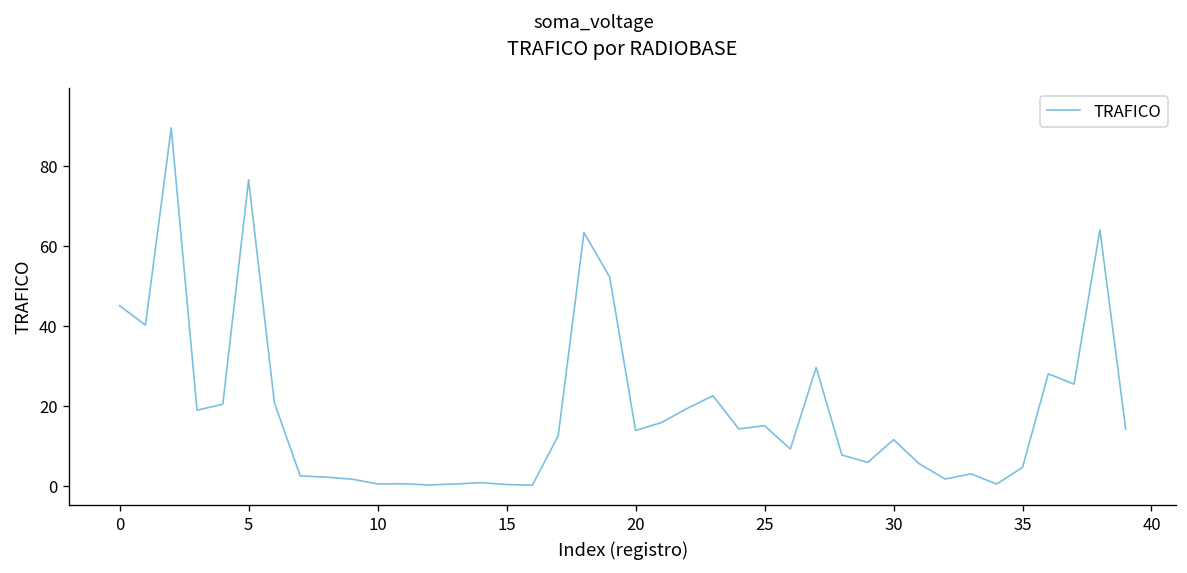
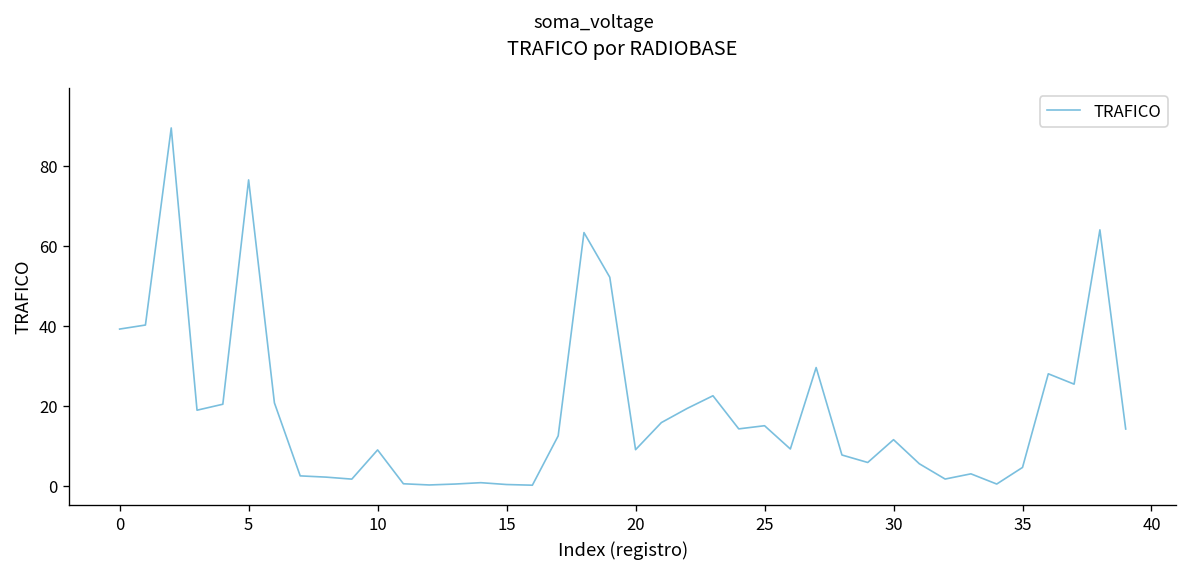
0: 45 -> 39
10: 1 -> 9
20: 14 -> 9
